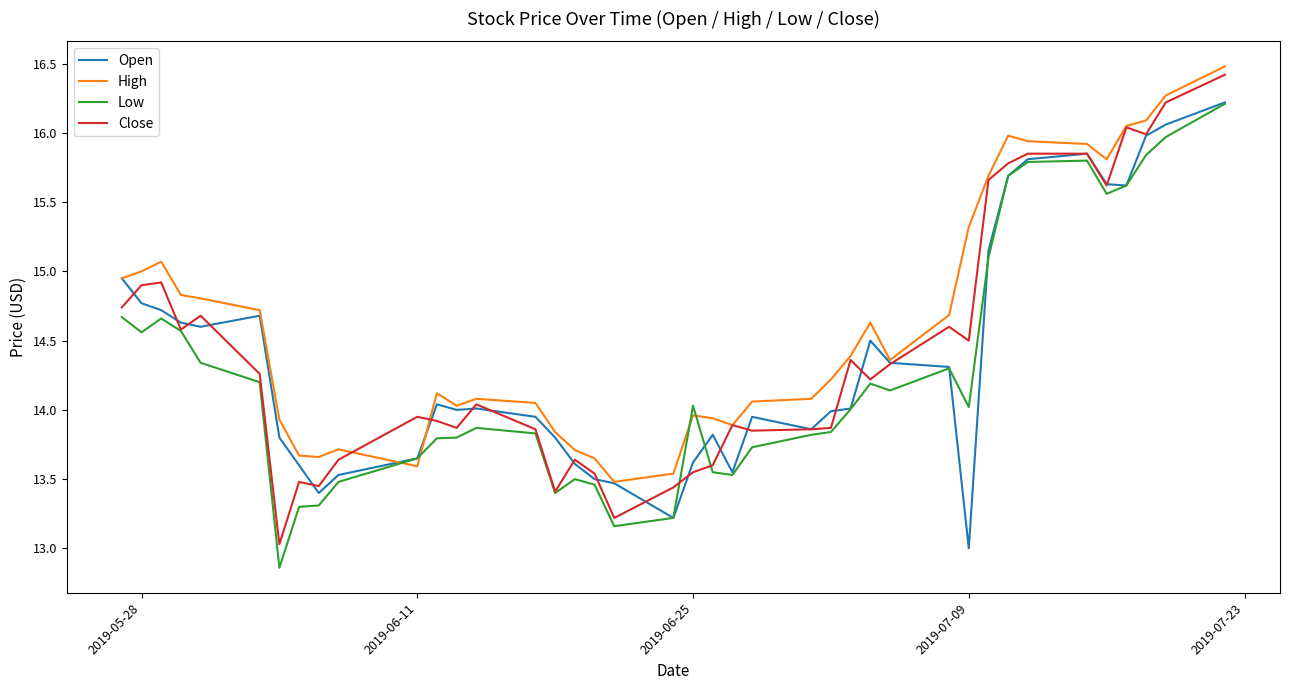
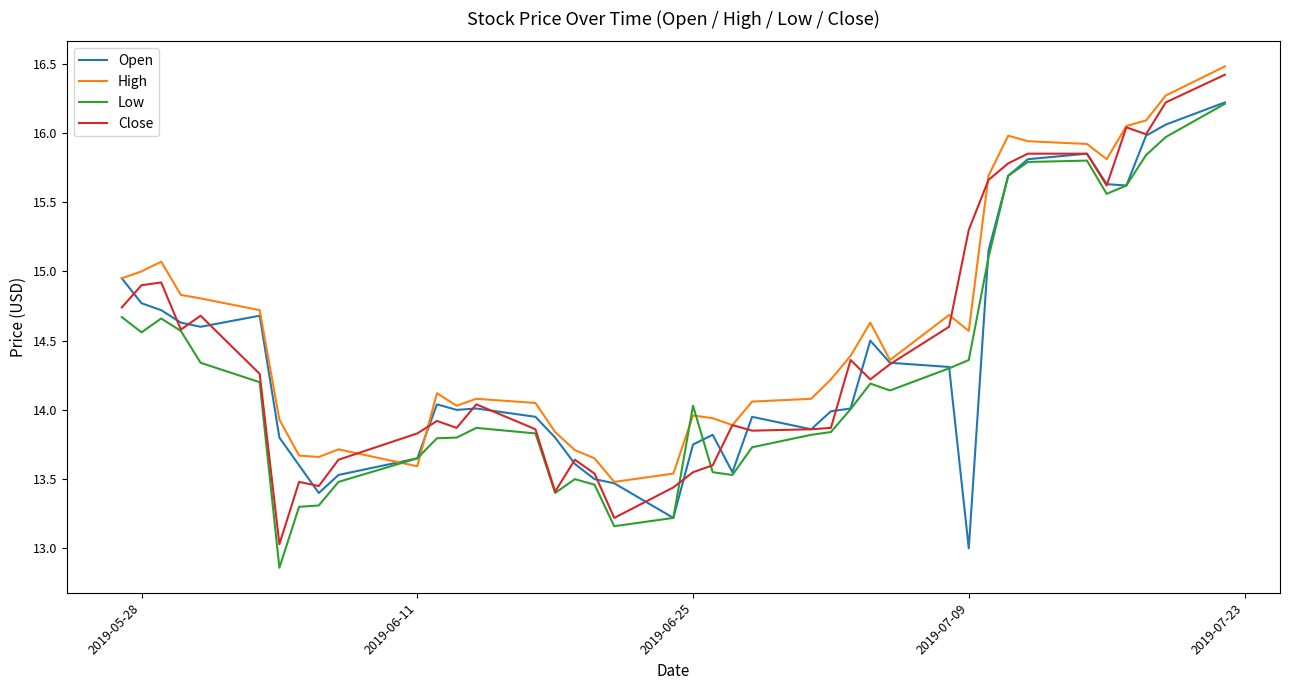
Close, 2019-06-11: 13.95 -> 13.83
Open, 2019-06-25: 13.62 -> 13.75
High, 2019-07-09: 15.32 -> 14.57
Low, 2019-07-09: 14.02 -> 14.36
Close, 2019-07-09: 14.5 -> 15.3
